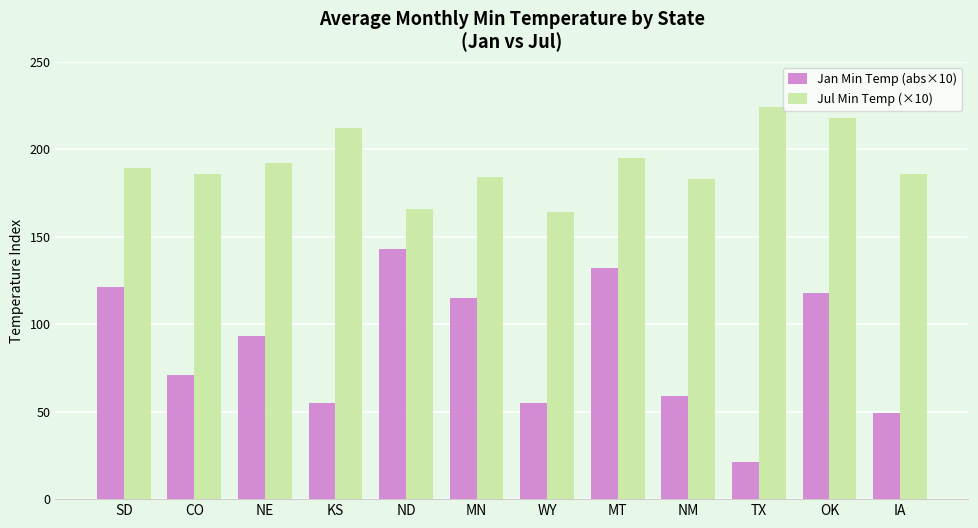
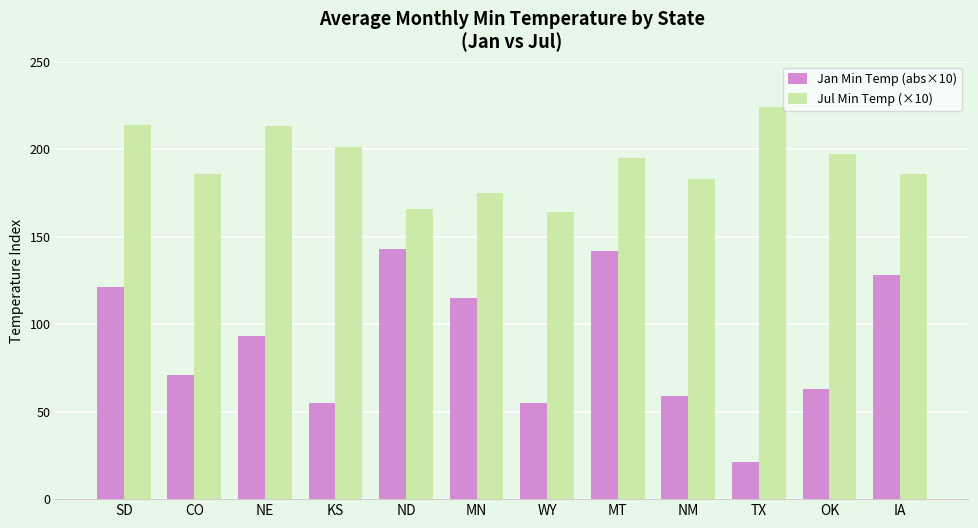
Jul Min Temp (×10), SD: 189 -> 214
Jul Min Temp (×10), NE: 192 -> 213
Jul Min Temp (×10), KS: 212 -> 201
Jul Min Temp (×10), MN: 184 -> 175
Jan Min Temp (abs×10), MT: 132 -> 142
Jan Min Temp (abs×10), OK: 118 -> 63
Jul Min Temp (×10), OK: 218 -> 197
Jan Min Temp (abs×10), IA: 49 -> 128
